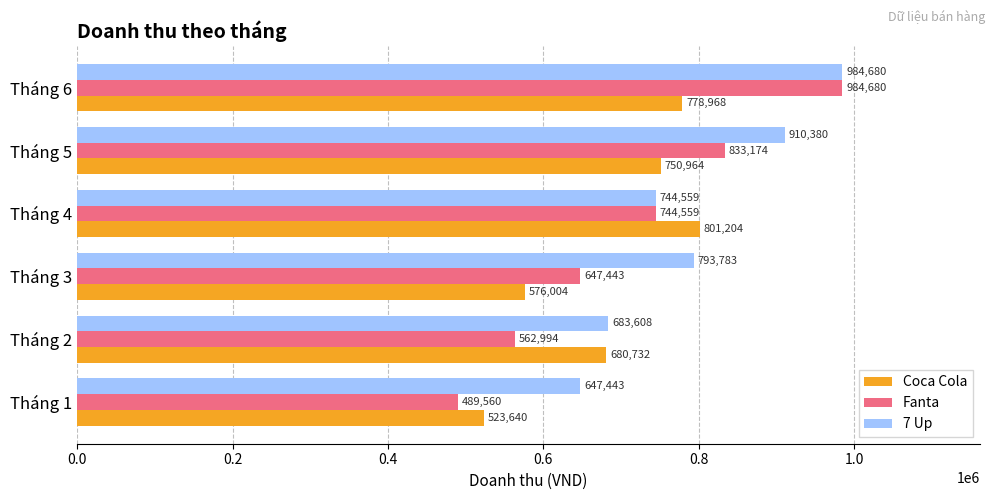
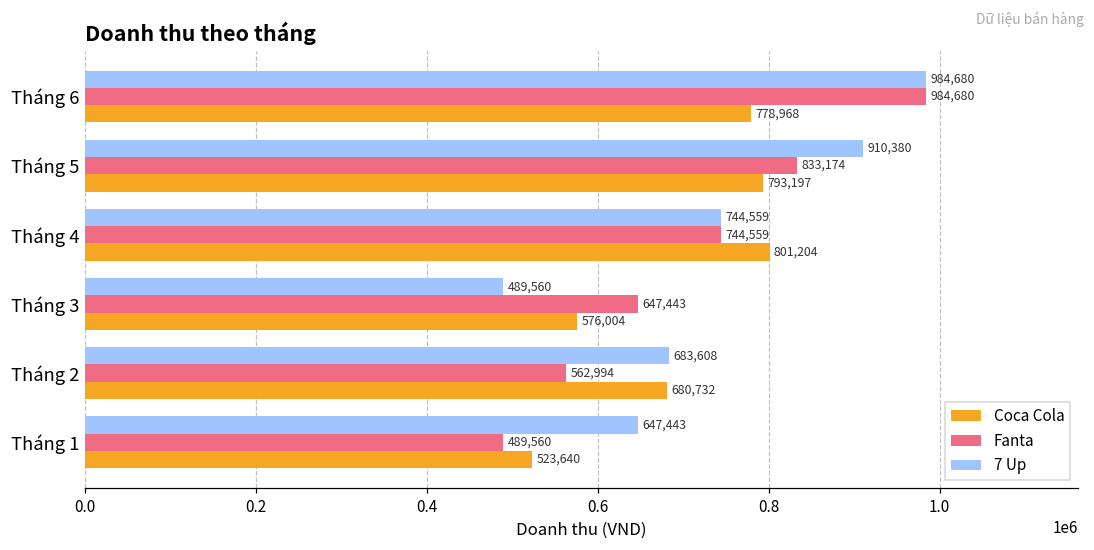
Coca Cola, Tháng 5: 750,964 -> 793,197
7 Up, Tháng 3: 793,783 -> 489,560
